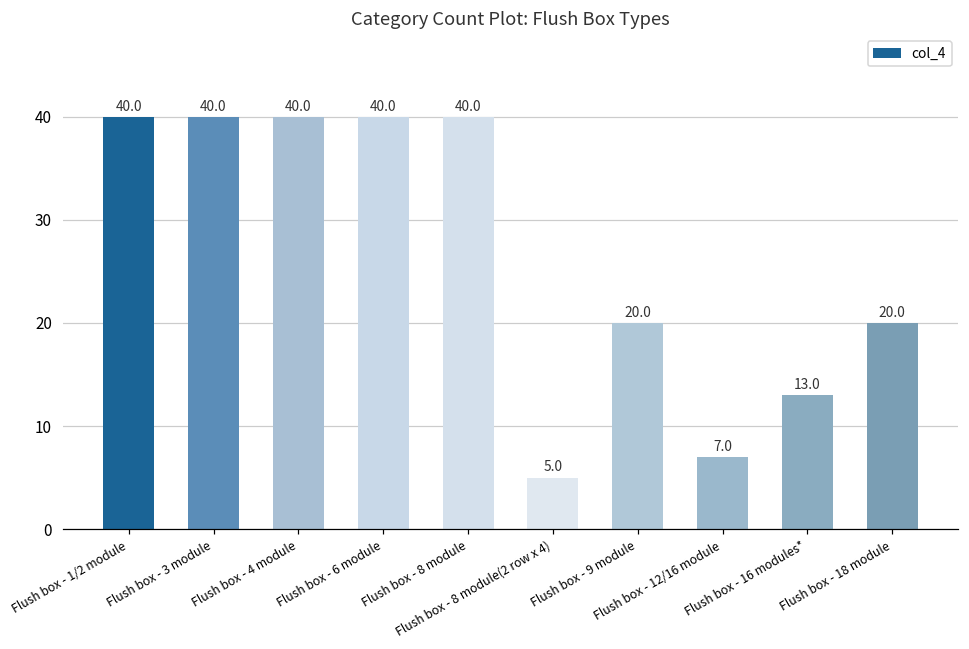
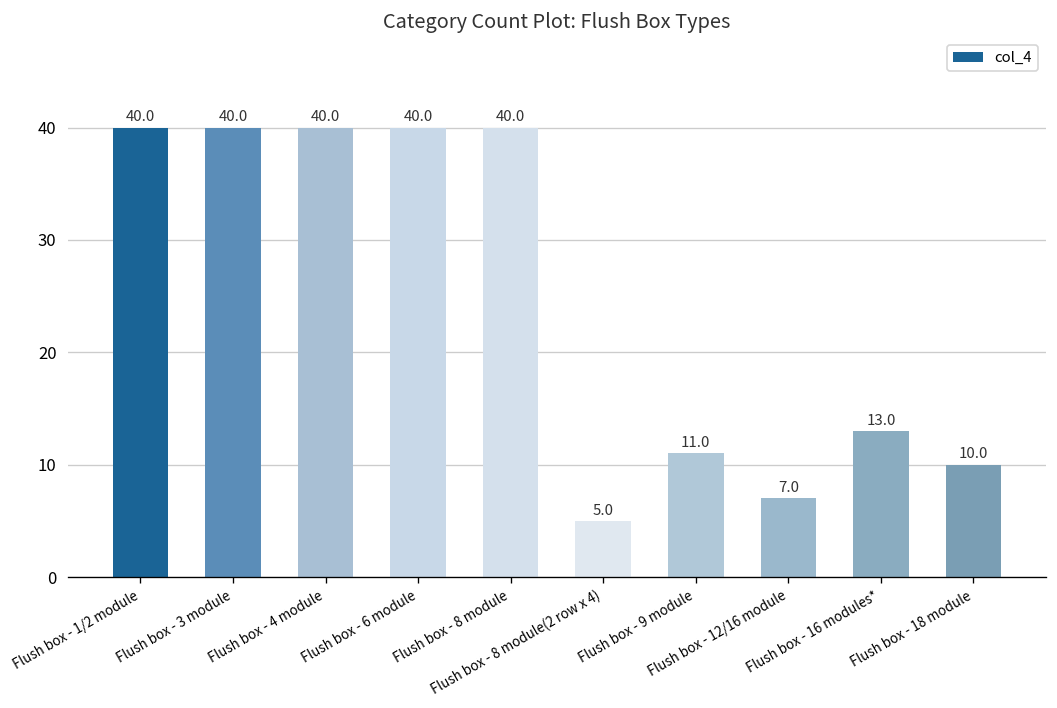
Flush box - 9 module: 20.0 -> 11.0
Flush box - 18 module: 20.0 -> 10.0
